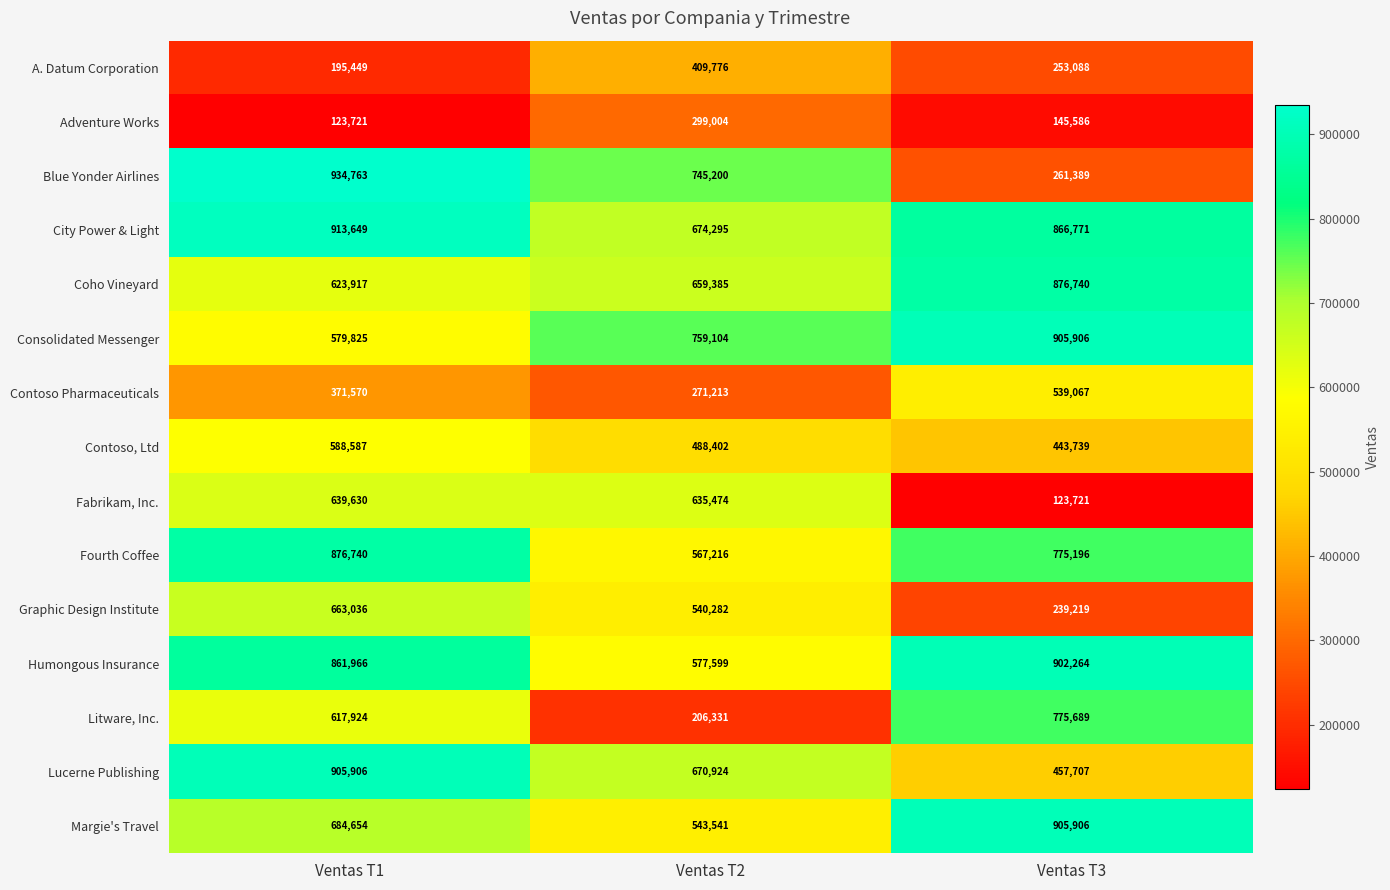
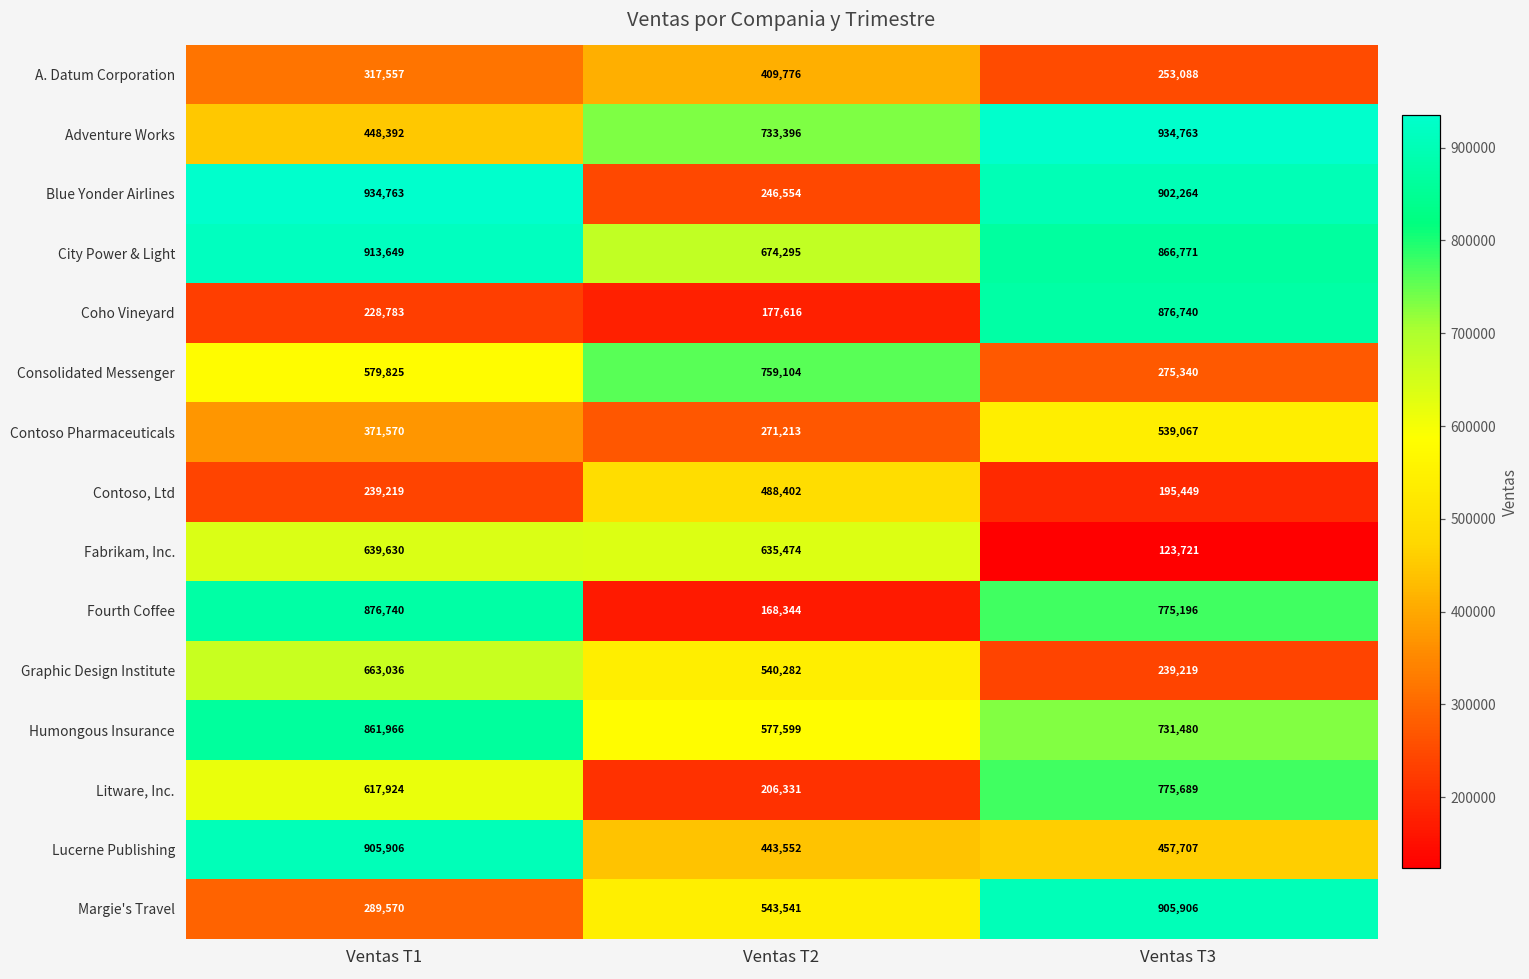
A. Datum Corporation, Ventas T1: 195,449 -> 317,557
Adventure Works, Ventas T1: 123,721 -> 448,392
Adventure Works, Ventas T2: 299,004 -> 733,396
Adventure Works, Ventas T3: 145,586 -> 934,763
Blue Yonder Airlines, Ventas T2: 745,200 -> 246,554
Blue Yonder Airlines, Ventas T3: 261,389 -> 902,264
Coho Vineyard, Ventas T1: 623,917 -> 228,783
Coho Vineyard, Ventas T2: 659,385 -> 177,616
Consolidated Messenger, Ventas T3: 905,906 -> 275,340
Contoso, Ltd, Ventas T1: 588,587 -> 239,219
Contoso, Ltd, Ventas T3: 443,739 -> 195,449
Fourth Coffee, Ventas T2: 567,216 -> 168,344
Humongous Insurance, Ventas T3: 902,264 -> 731,480
Lucerne Publishing, Ventas T2: 670,924 -> 443,552
Margie's Travel, Ventas T1: 684,654 -> 289,570
